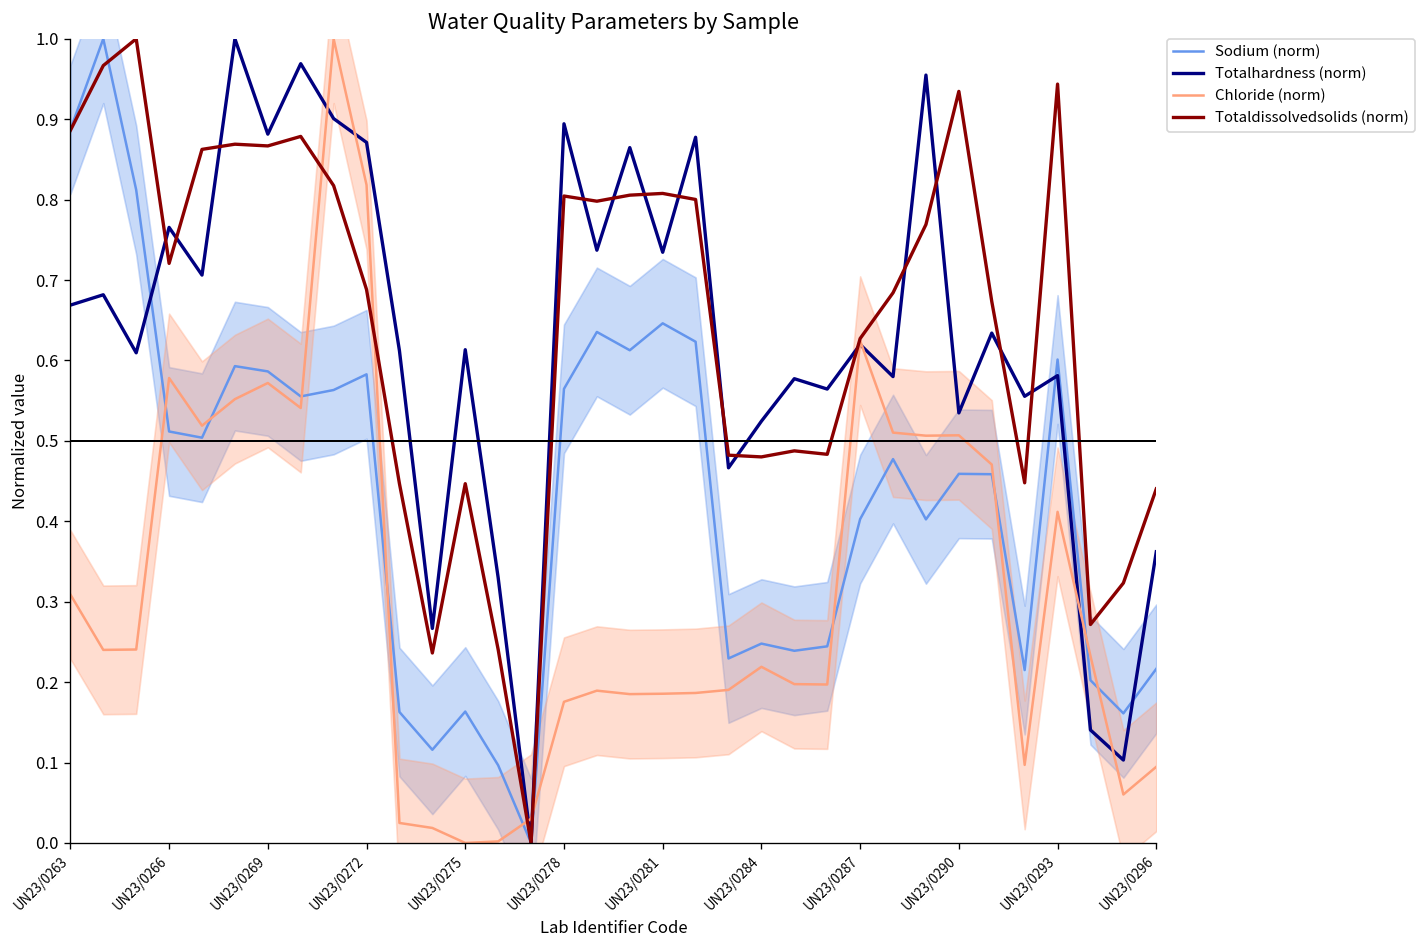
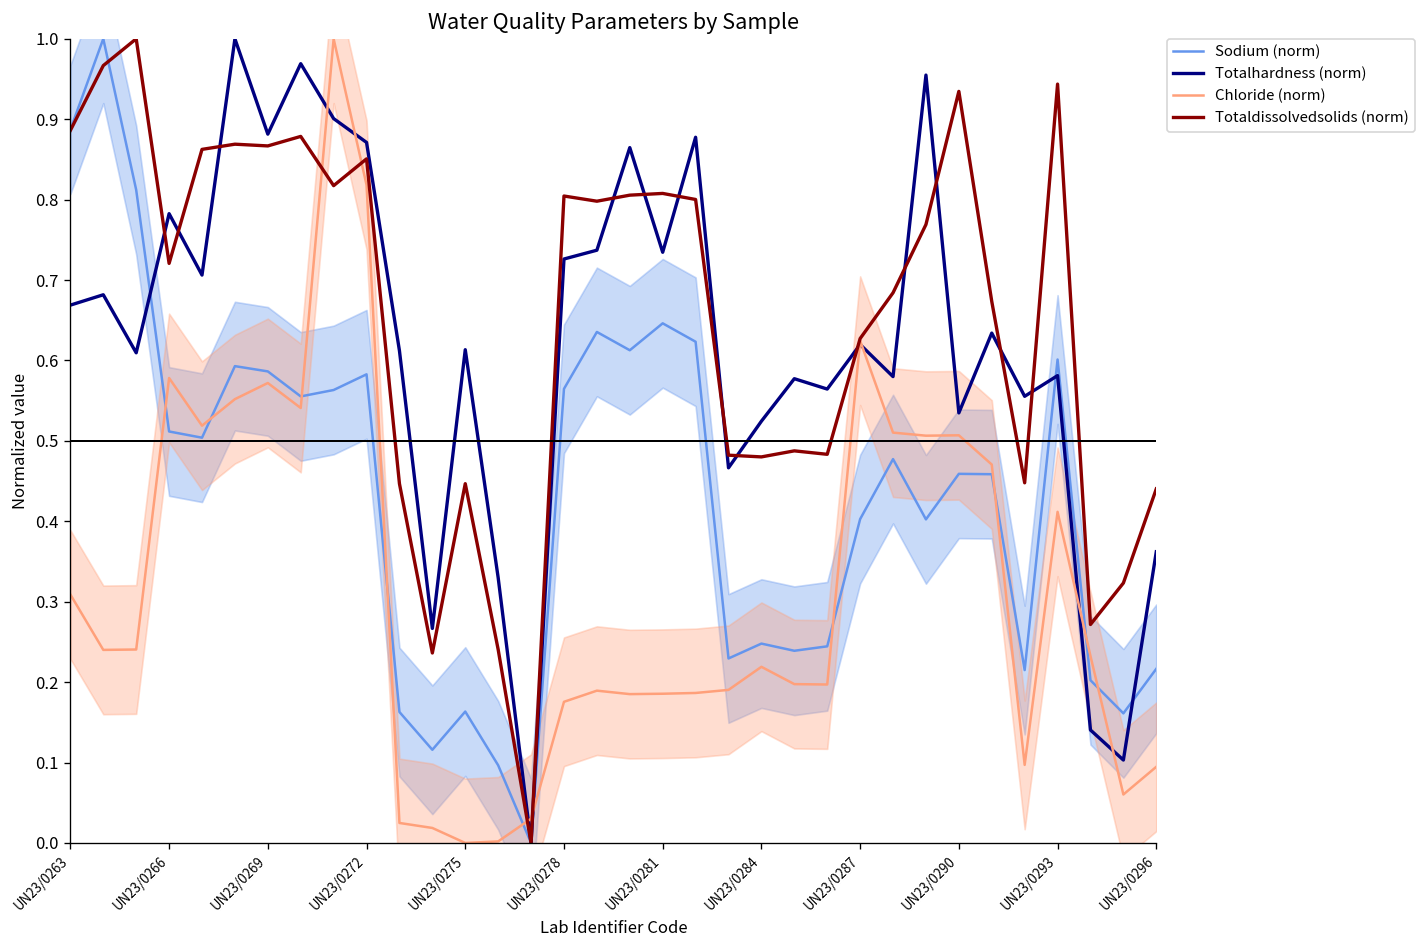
Totalhardness (norm), UN23/0266: 0.77 -> 0.78
Totaldissolvedsolids (norm), UN23/0272: 0.69 -> 0.85
Totalhardness (norm), UN23/0278: 0.89 -> 0.73
